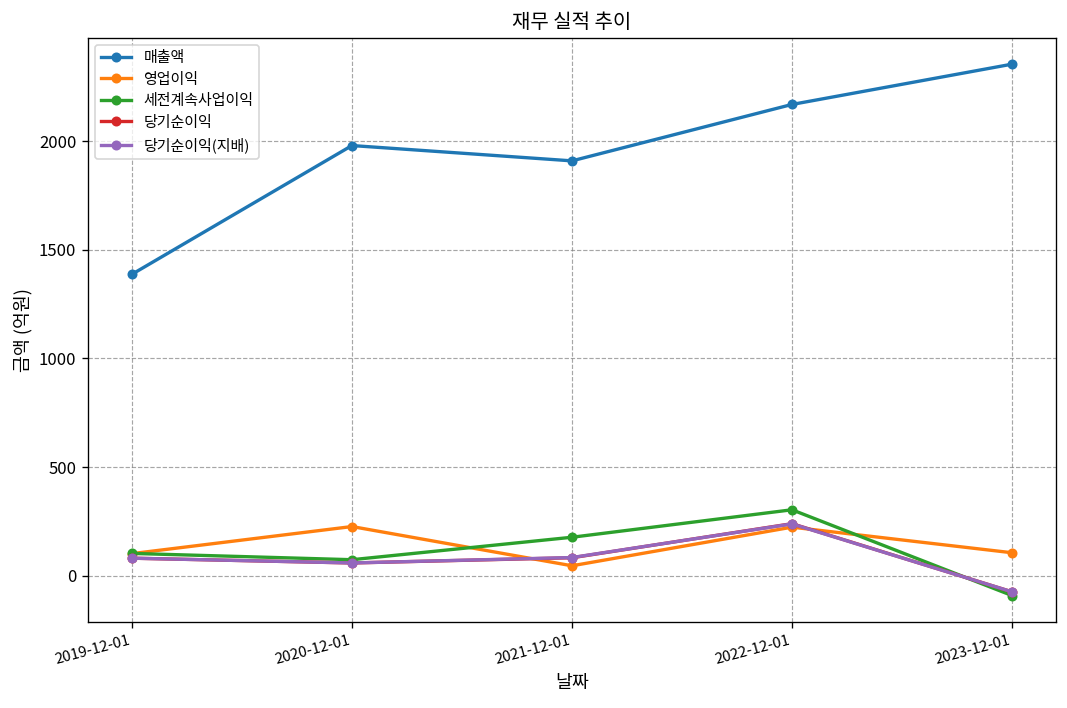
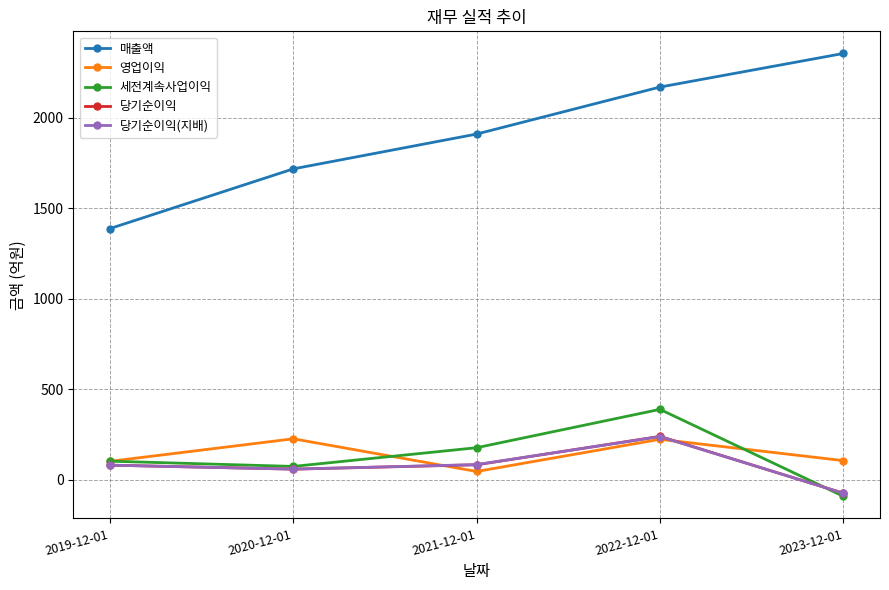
매출액, 2020-12-01: 1980 -> 1720
세전계속사업이익, 2022-12-01: 300 -> 390
